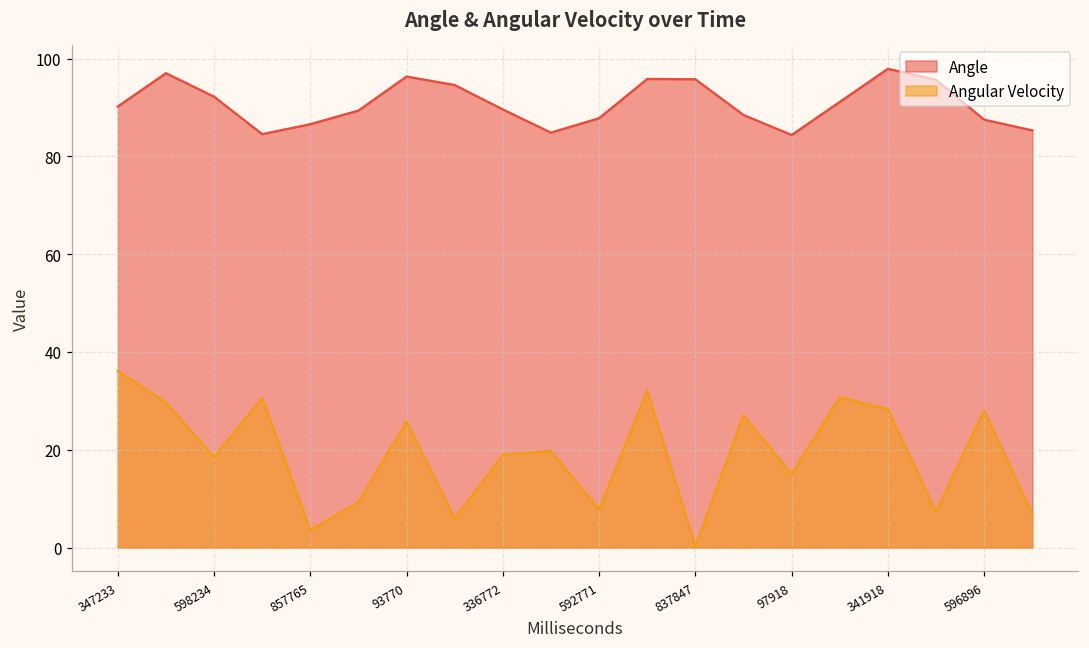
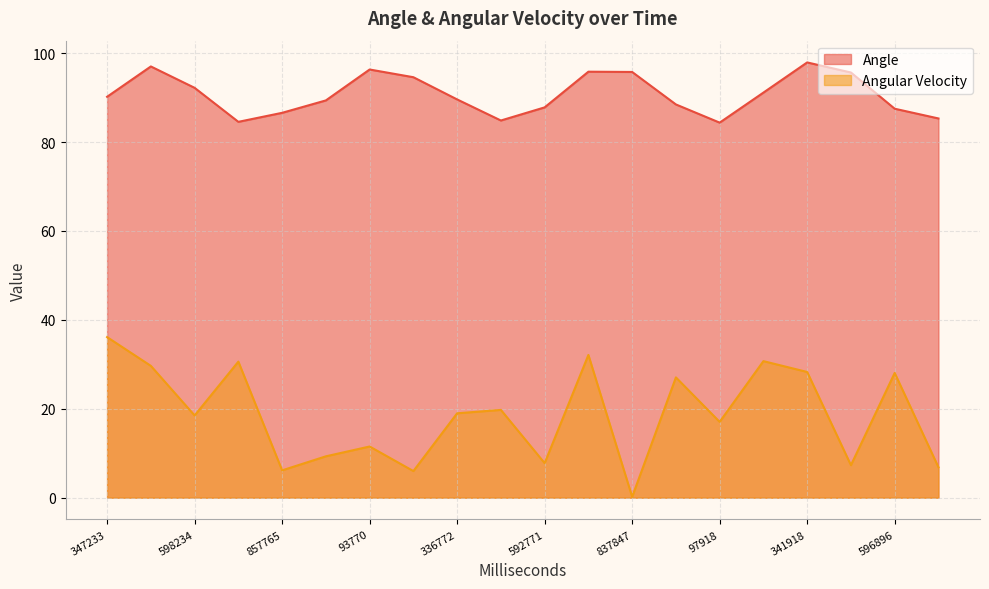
Angular Velocity, 857765: 4 -> 6
Angular Velocity, 93770: 26 -> 12
Angular Velocity, 97918: 15 -> 17
